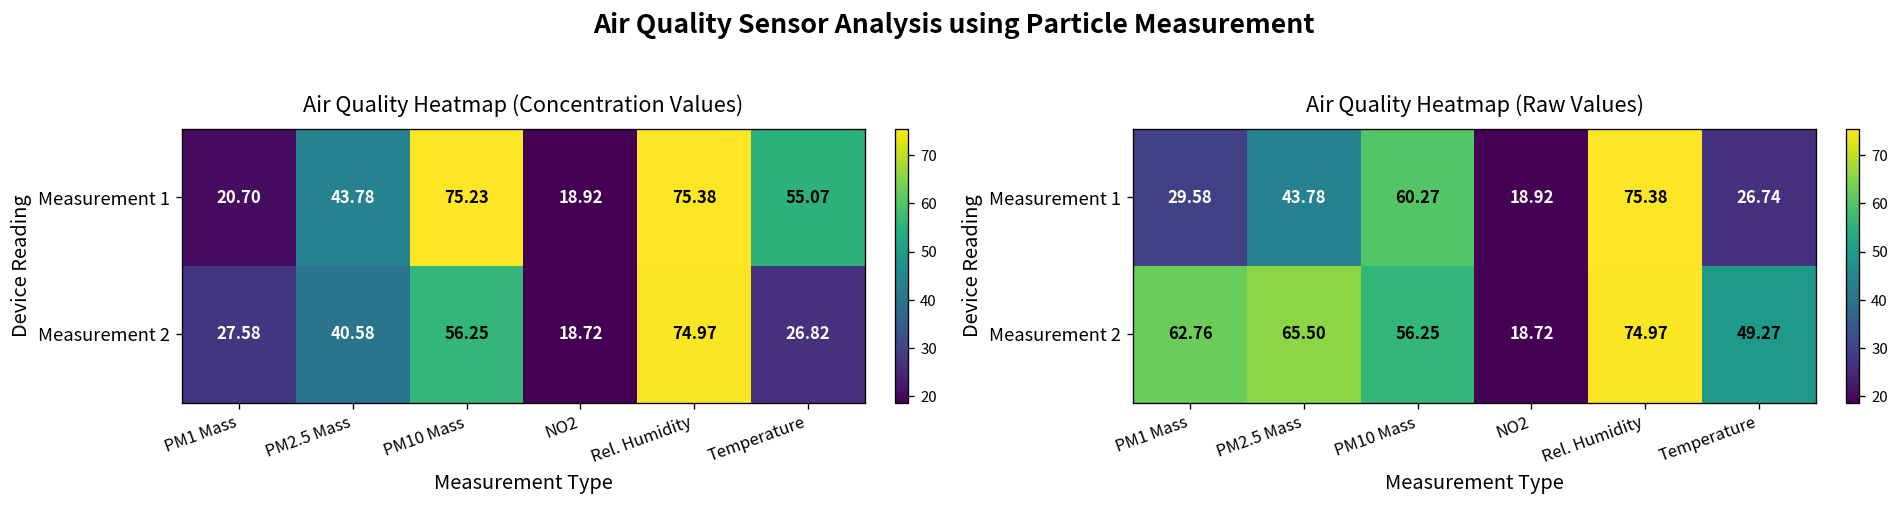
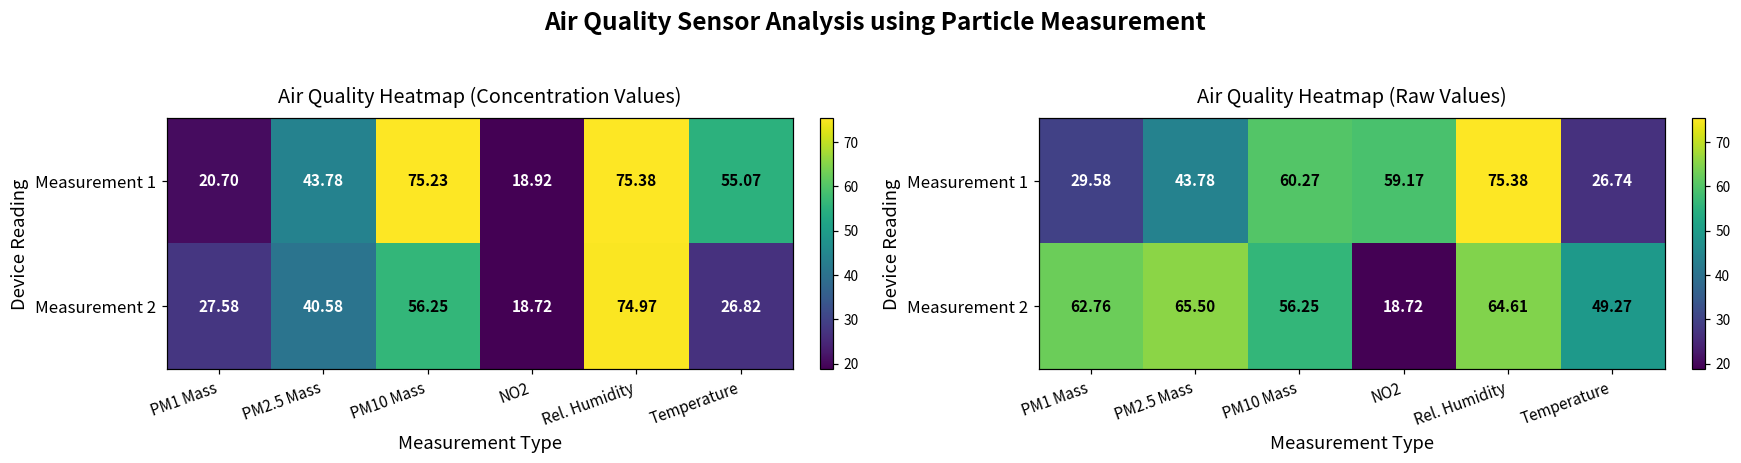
Air Quality Heatmap (Raw Values), Measurement 1, NO2: 18.92 -> 59.17
Air Quality Heatmap (Raw Values), Measurement 2, Rel. Humidity: 74.97 -> 64.61
